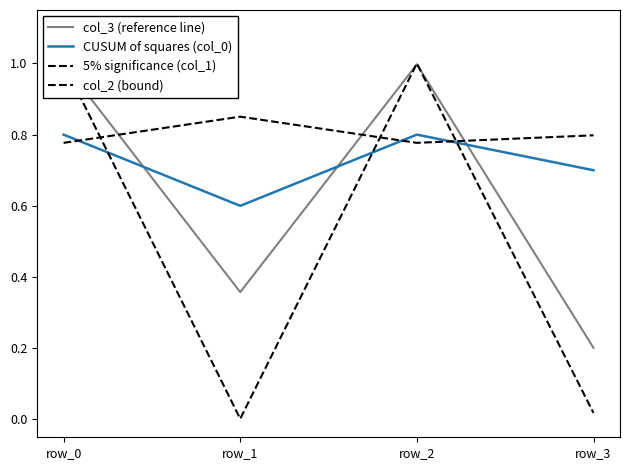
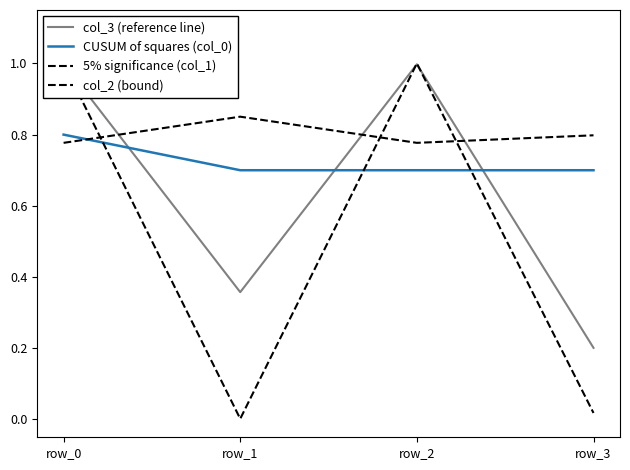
CUSUM of squares (col_0), row_1: 0.6 -> 0.7
CUSUM of squares (col_0), row_2: 0.8 -> 0.7
